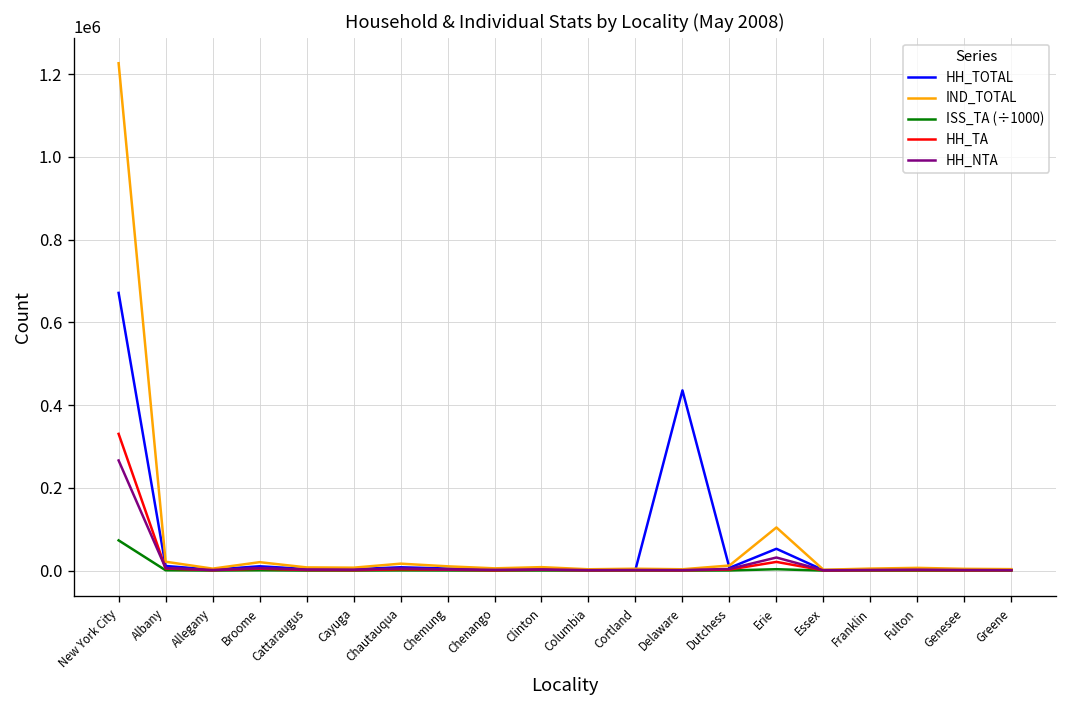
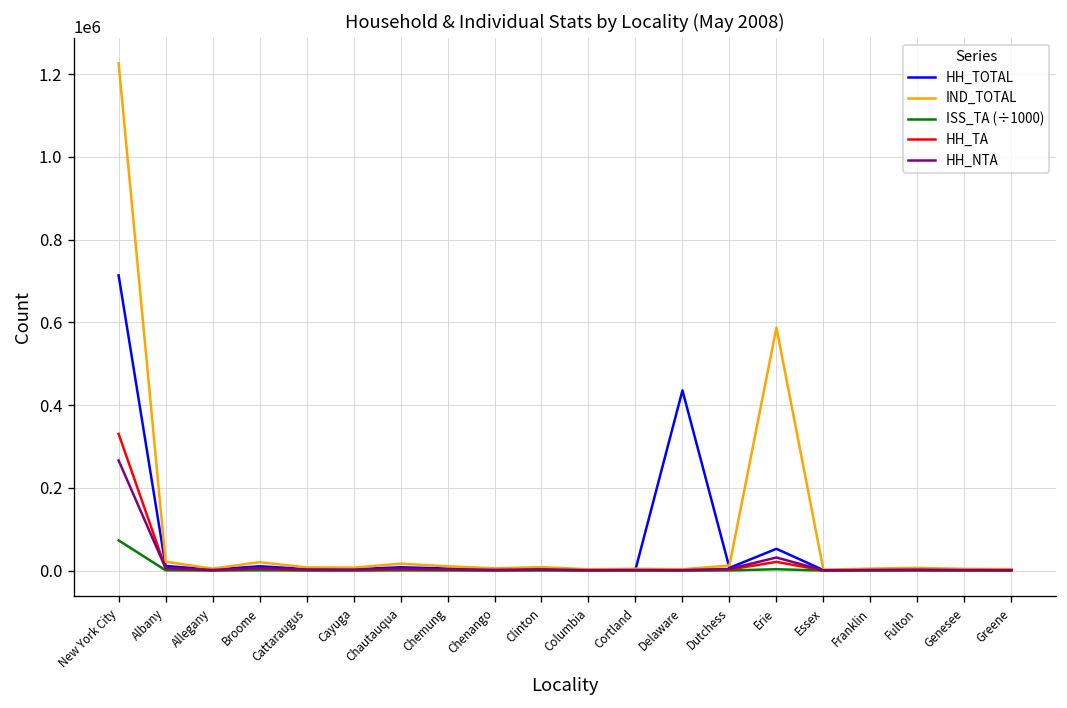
HH_TOTAL, New York City: 670000 -> 710000
IND_TOTAL, Erie: 100000 -> 590000
